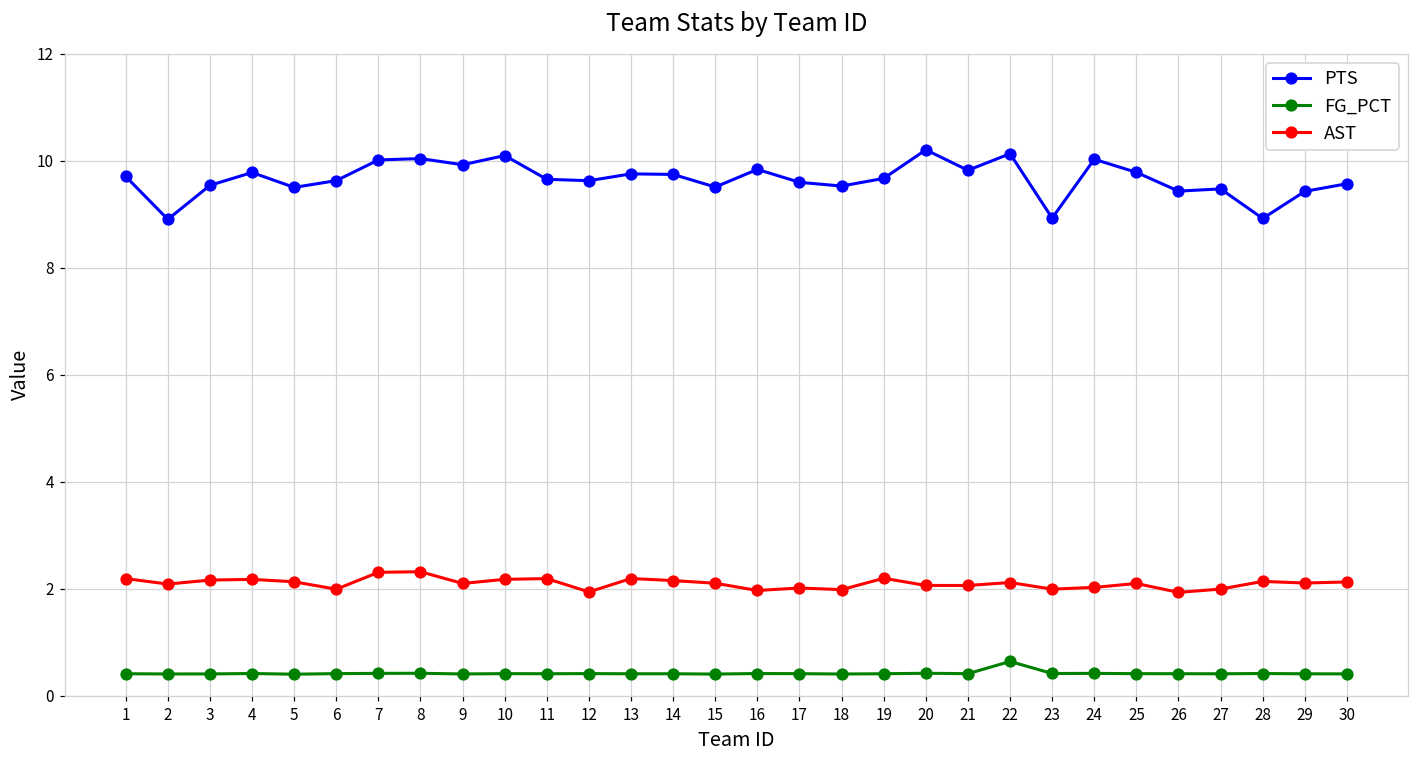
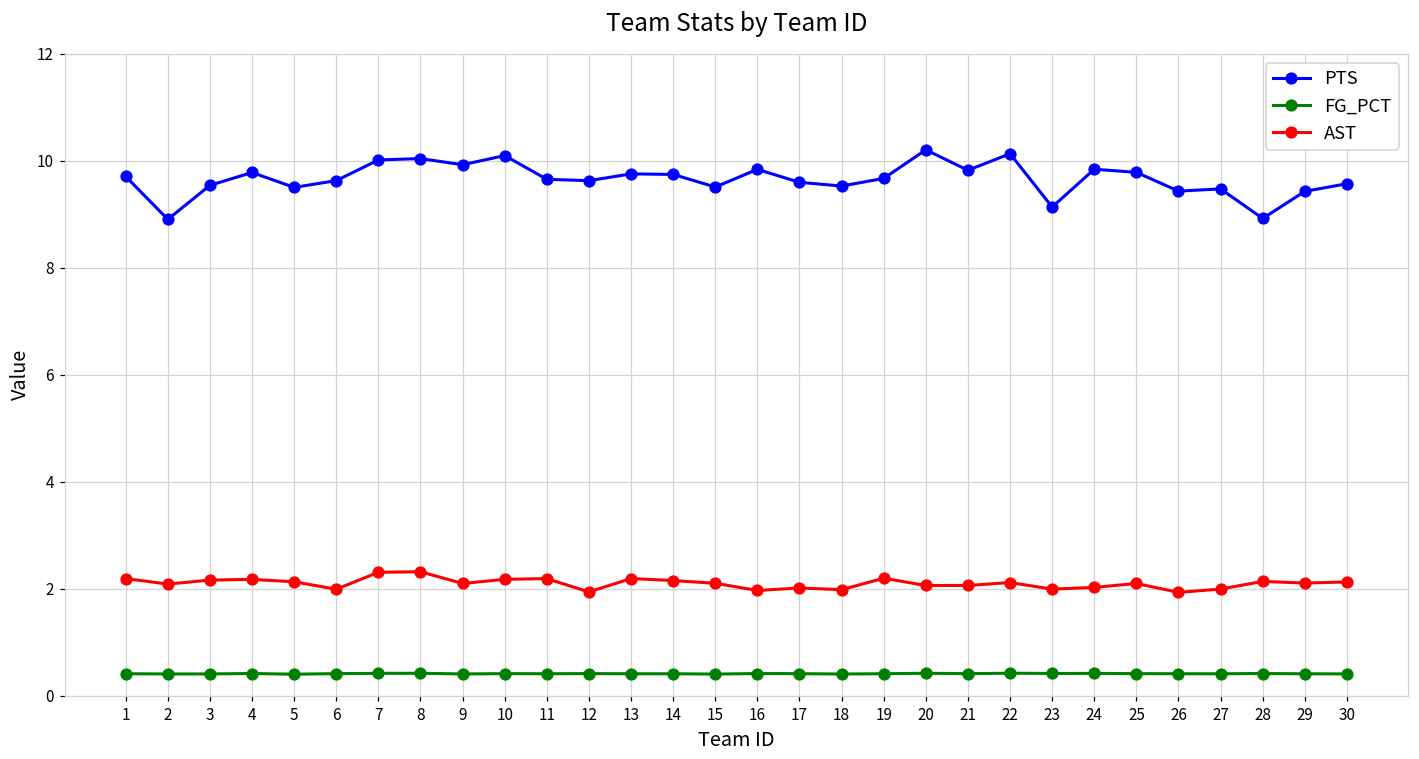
FG_PCT, 22: 0.6 -> 0.4
PTS, 23: 8.9 -> 9.1
PTS, 24: 10.0 -> 9.8
